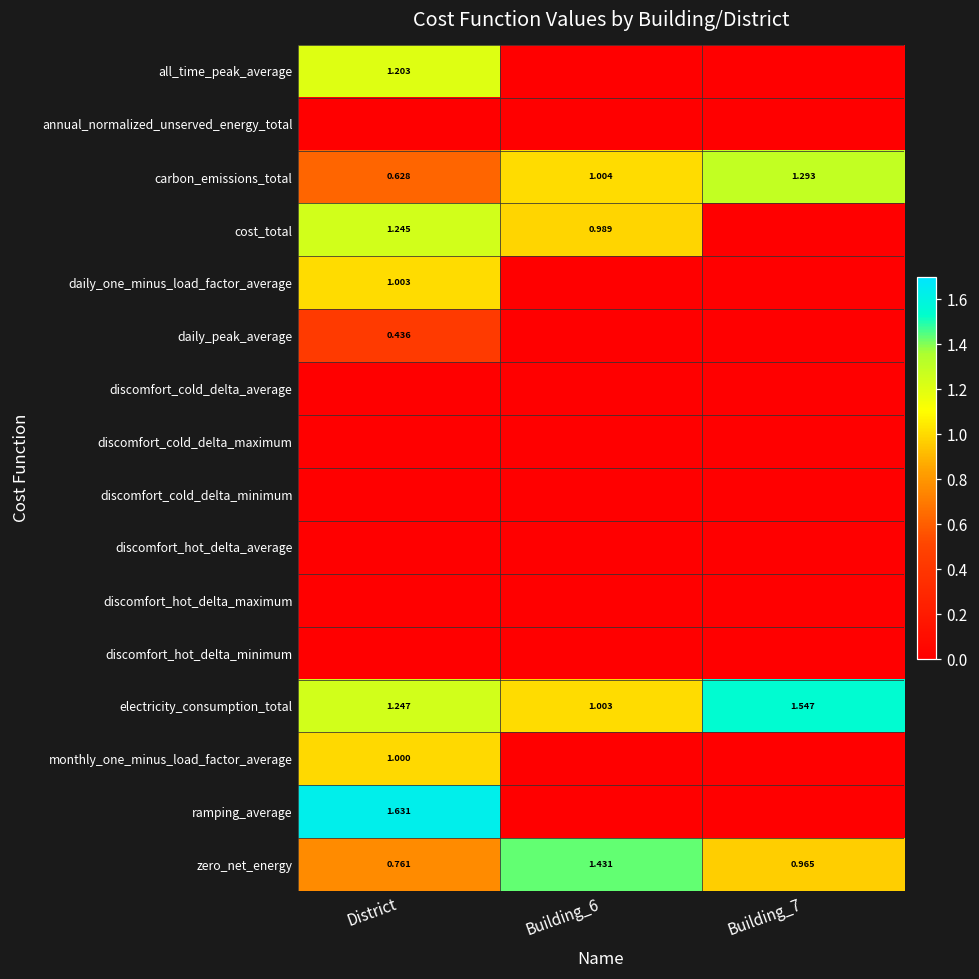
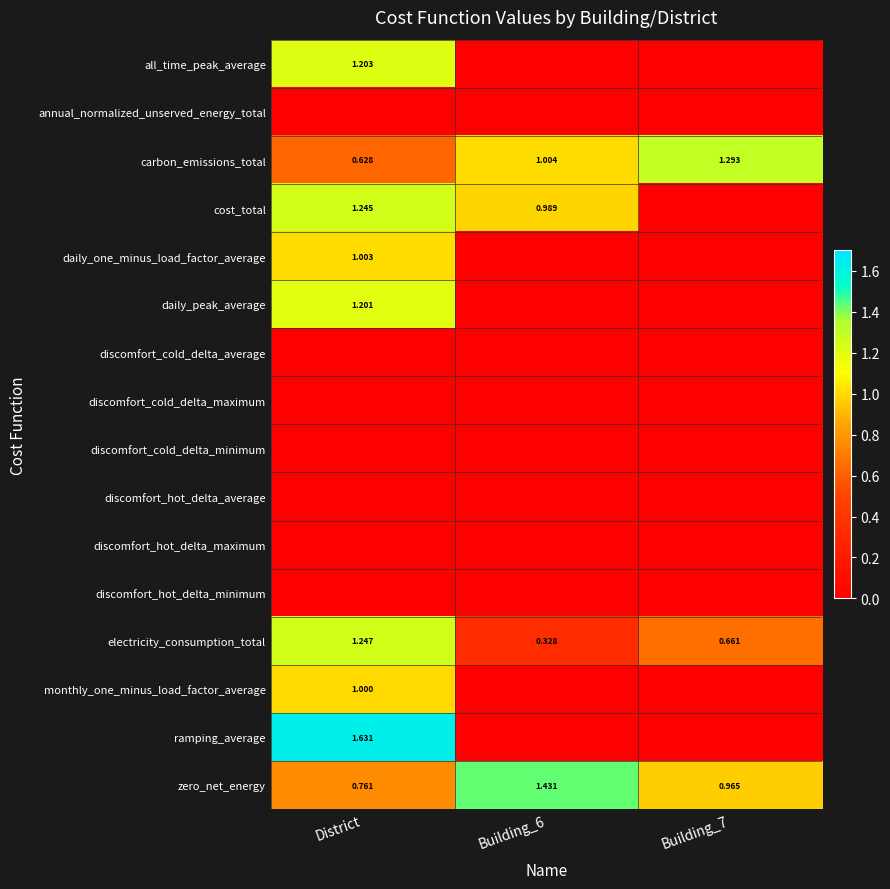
daily_peak_average, District: 0.436 -> 1.201
electricity_consumption_total, Building_6: 1.003 -> 0.328
electricity_consumption_total, Building_7: 1.547 -> 0.661
